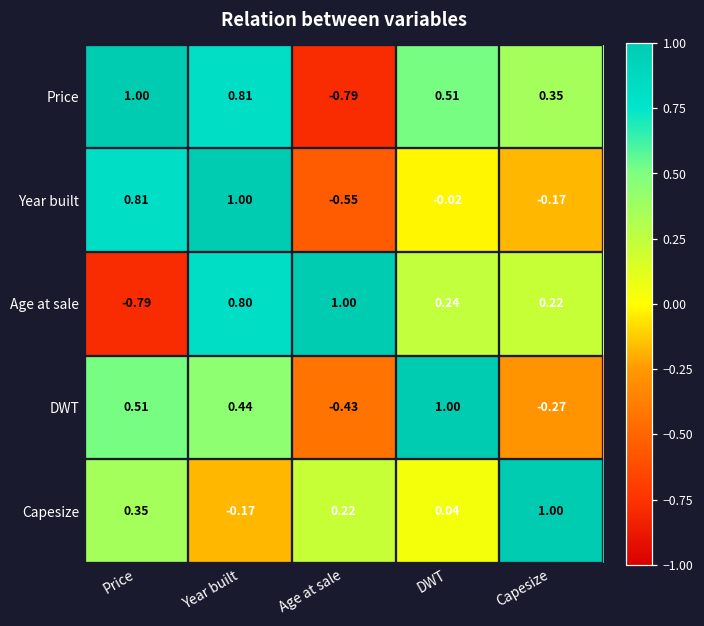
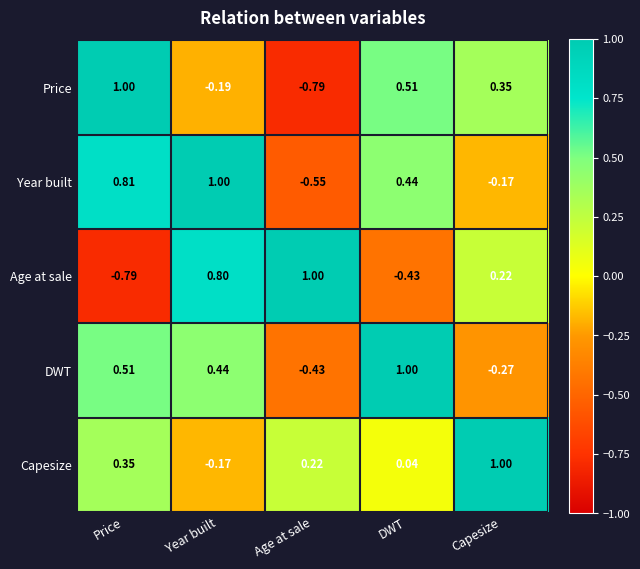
Price, Year built: 0.81 -> -0.19
Year built, DWT: -0.02 -> 0.44
Age at sale, DWT: 0.24 -> -0.43
